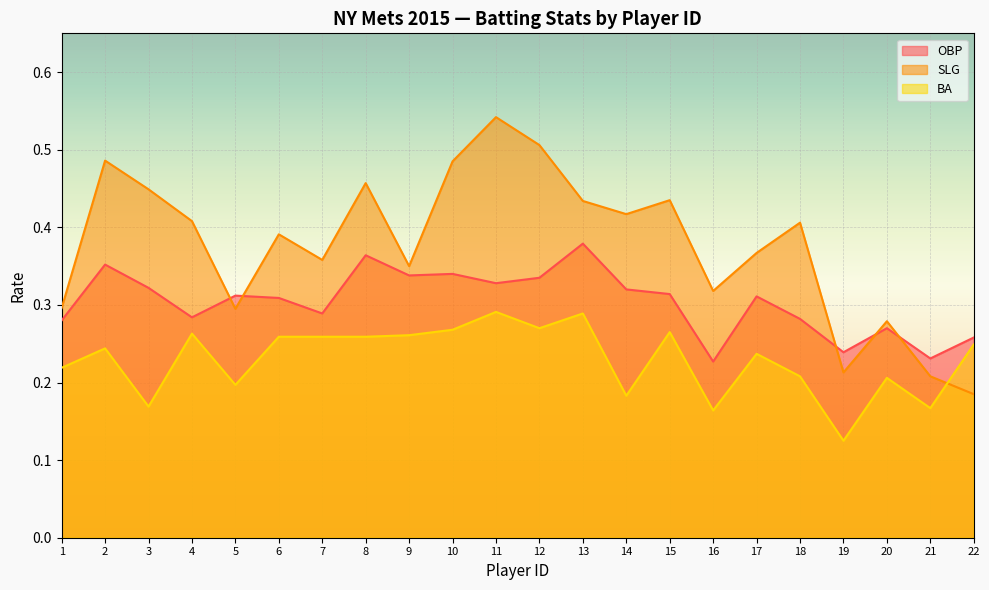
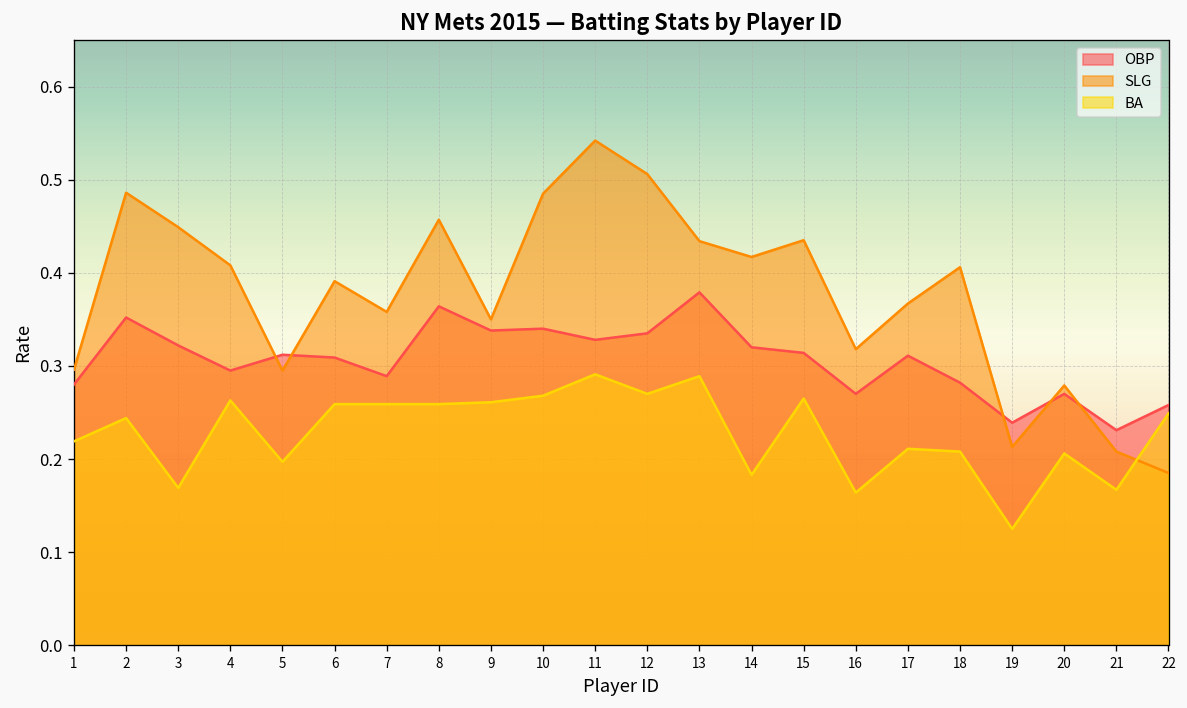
OBP, 4: 0.28 -> 0.30
OBP, 16: 0.23 -> 0.27
BA, 17: 0.24 -> 0.21
